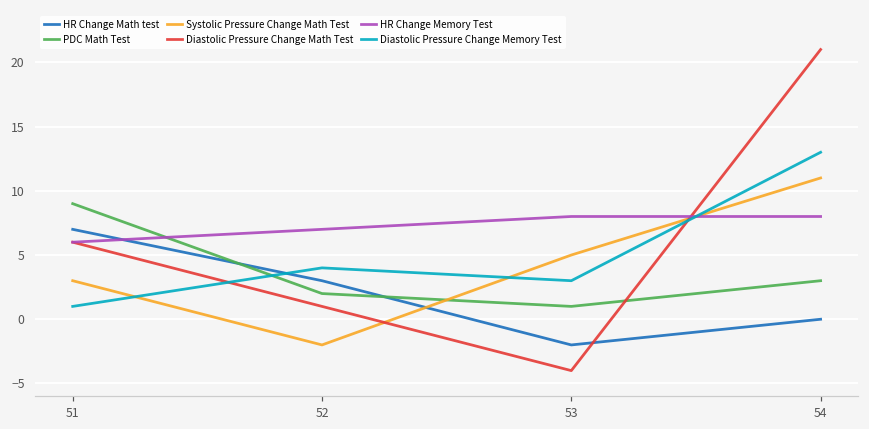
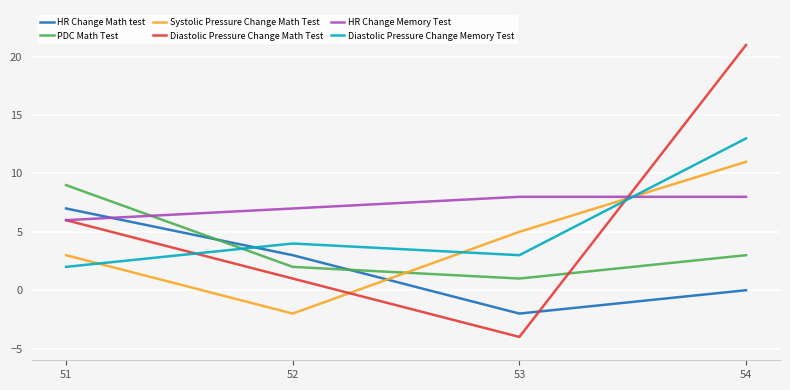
Diastolic Pressure Change Memory Test, 51: 1 -> 2
